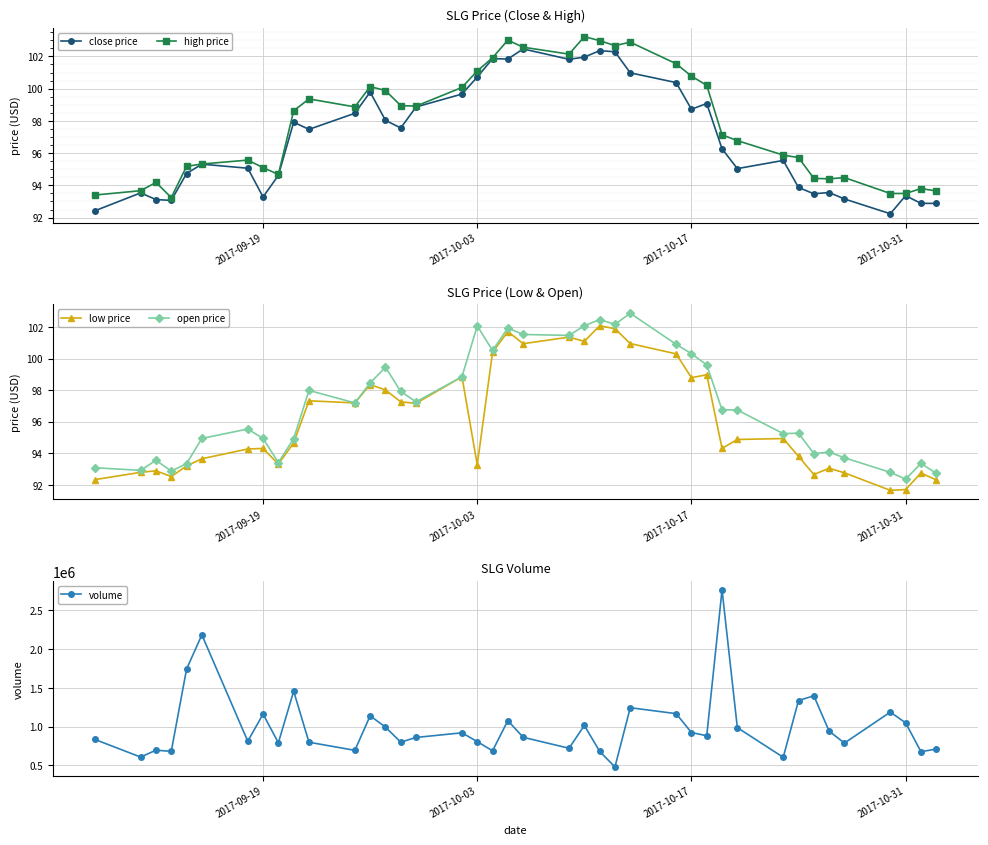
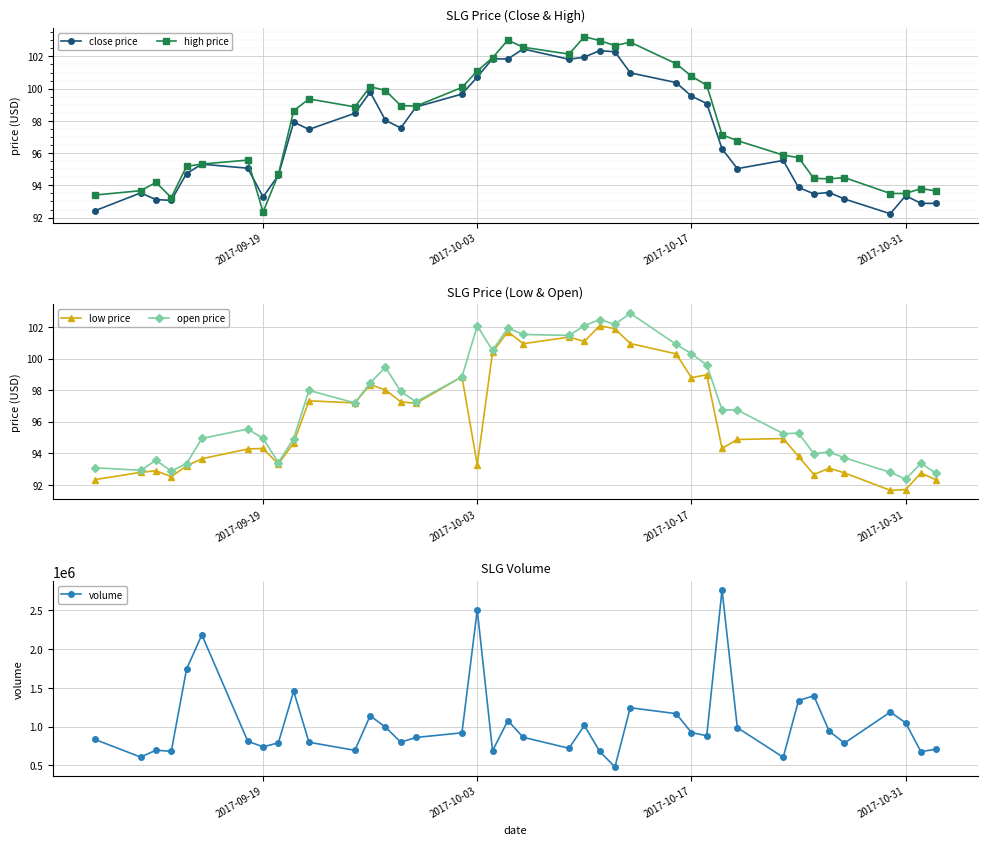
SLG Price (Close & High), high price, 2017-09-19: 95.1 -> 92.3
SLG Price (Close & High), close price, 2017-10-17: 98.7 -> 99.5
SLG Volume, 2017-09-19: 1200000 -> 700000
SLG Volume, 2017-10-03: 800000 -> 2500000
